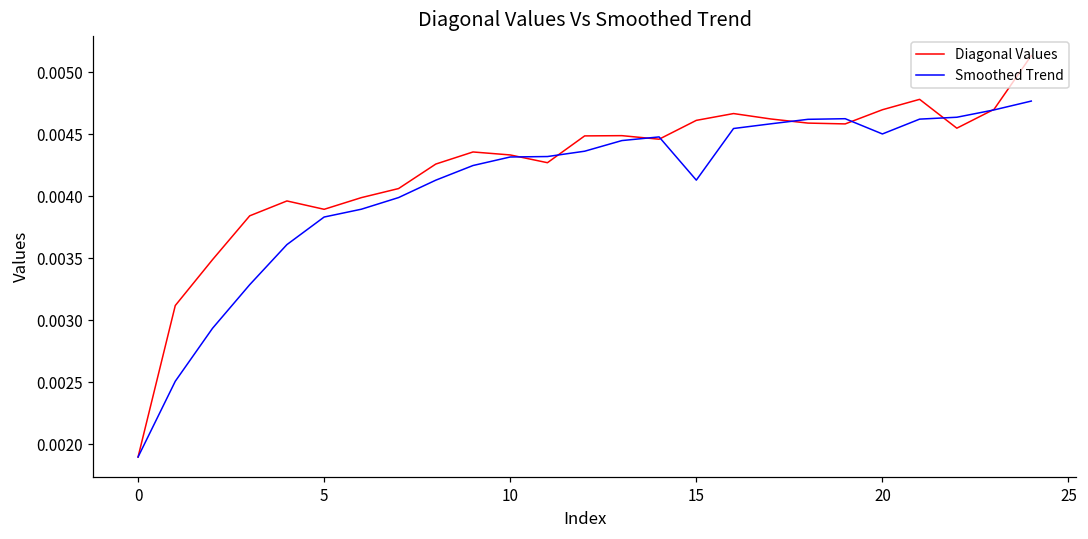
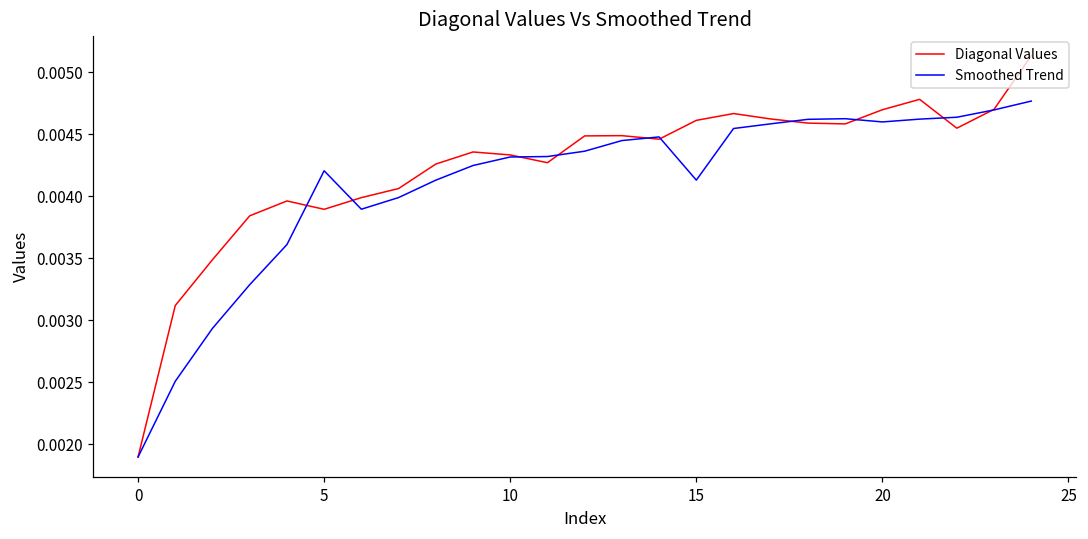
Smoothed Trend, 5: 0.00383 -> 0.00420
Smoothed Trend, 20: 0.00450 -> 0.00460
